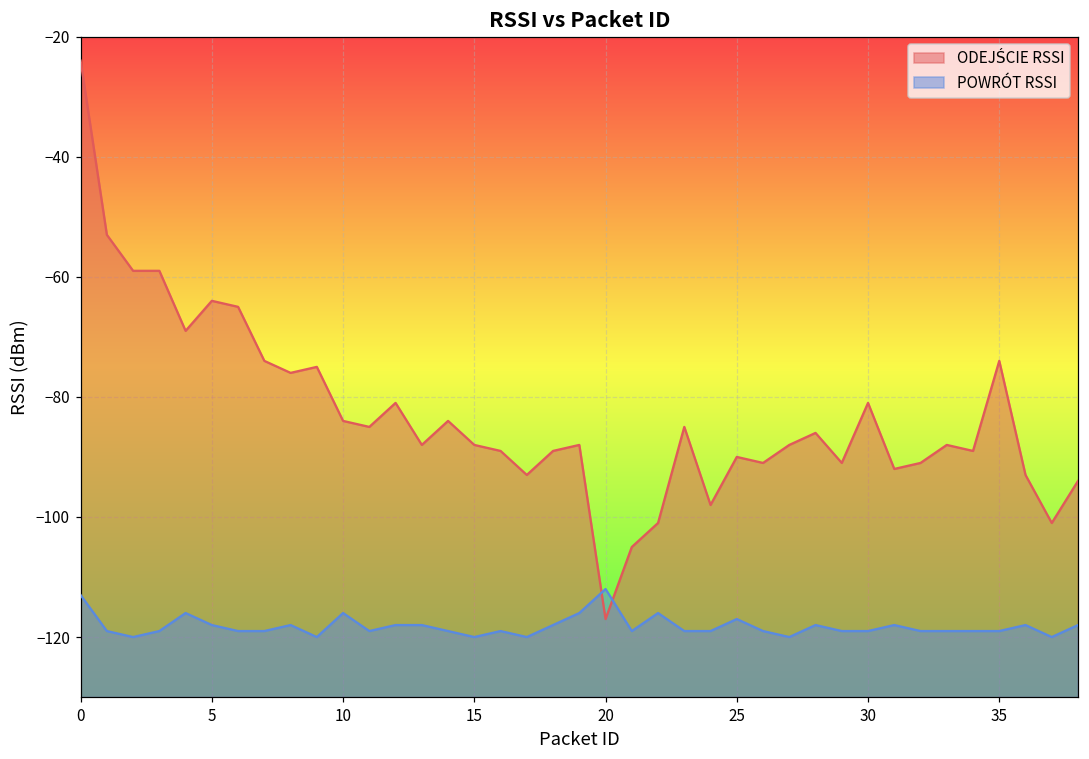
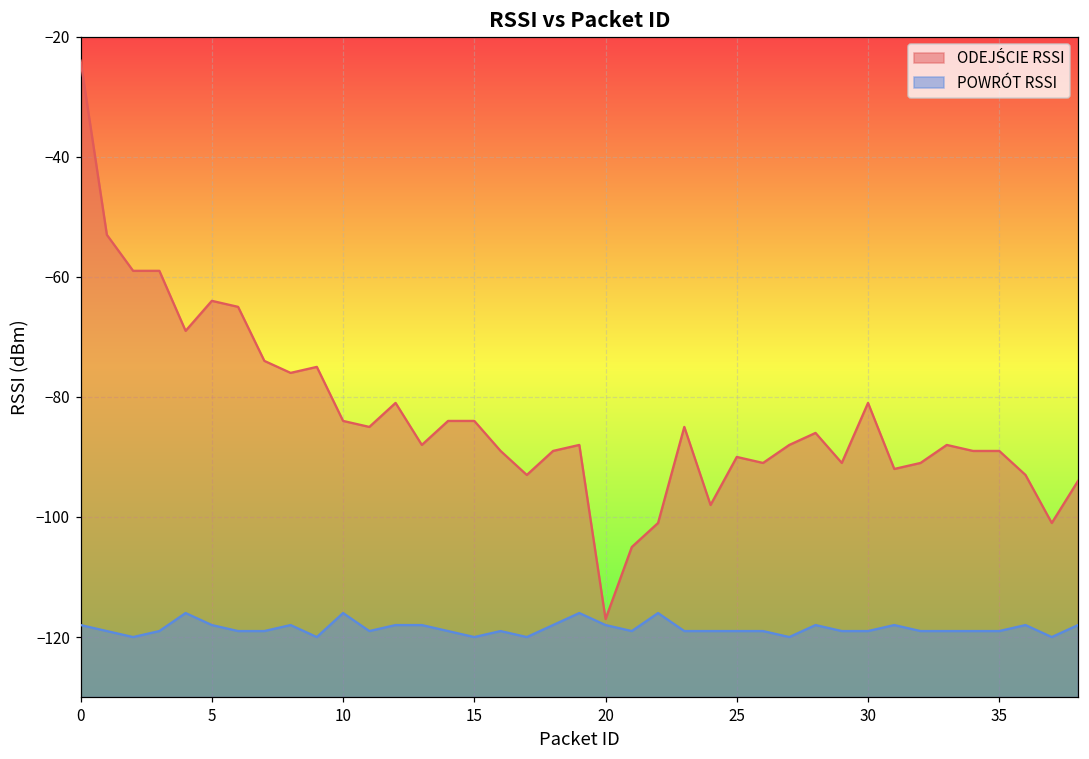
POWRÓT RSSI, 0: -113 -> -118
ODEJŚCIE RSSI, 15: -88 -> -84
POWRÓT RSSI, 20: -112 -> -118
POWRÓT RSSI, 25: -117 -> -119
ODEJŚCIE RSSI, 35: -74 -> -89
